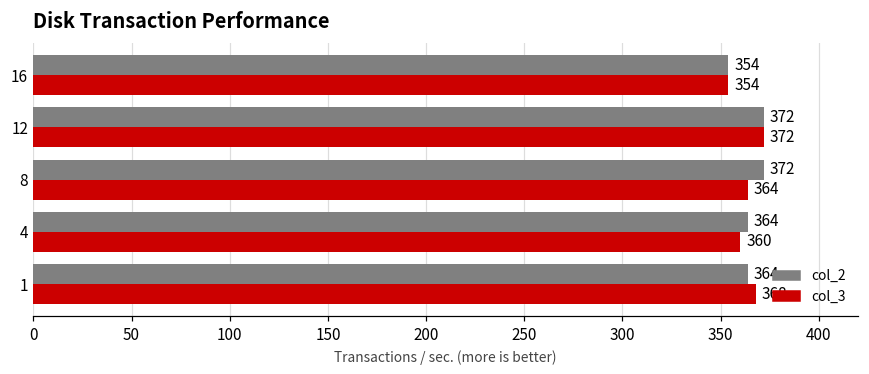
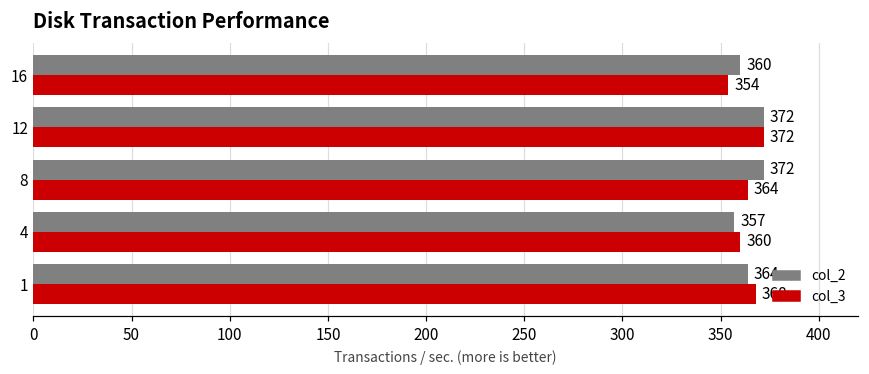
col_2, 16: 354 -> 360
col_2, 4: 364 -> 357
